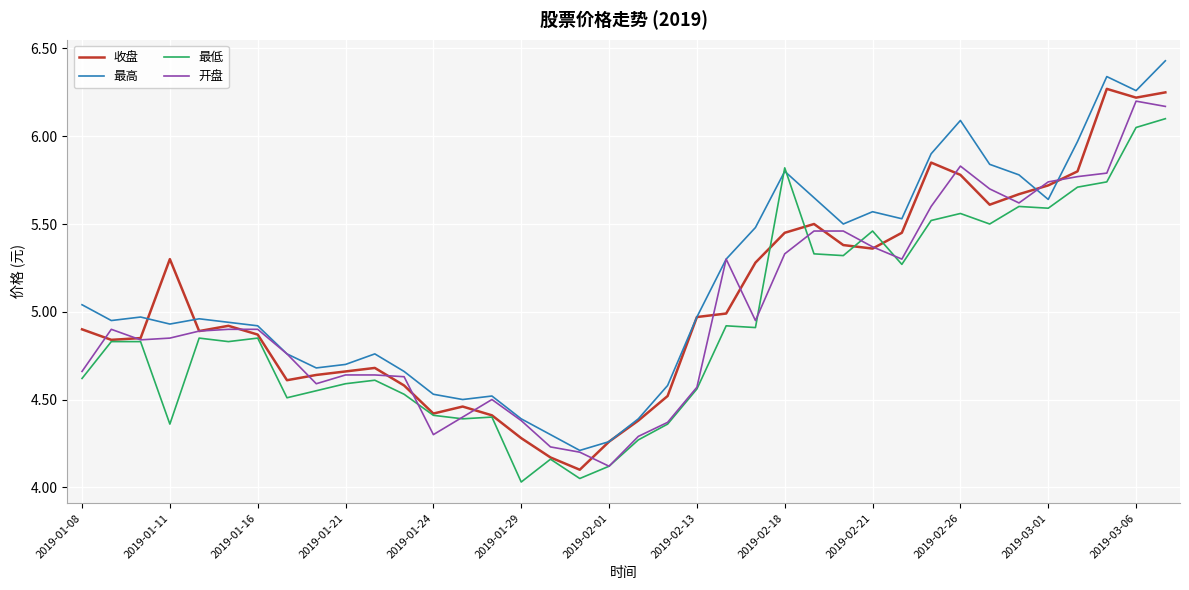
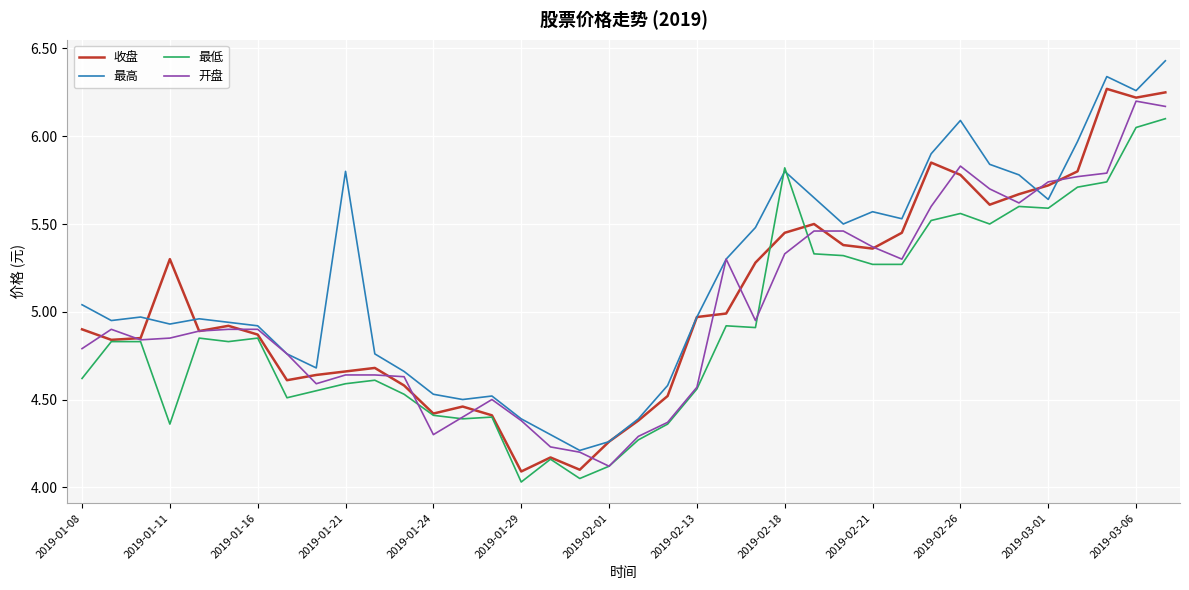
开盘, 2019-01-08: 4.66 -> 4.79
最高, 2019-01-21: 4.7 -> 5.8
收盘, 2019-01-29: 4.28 -> 4.09
最低, 2019-02-21: 5.46 -> 5.27
